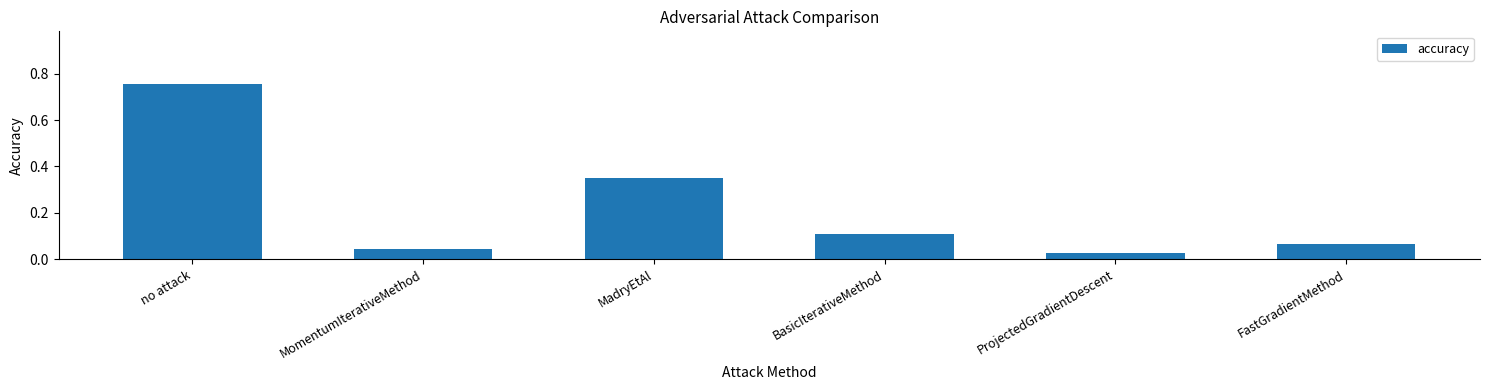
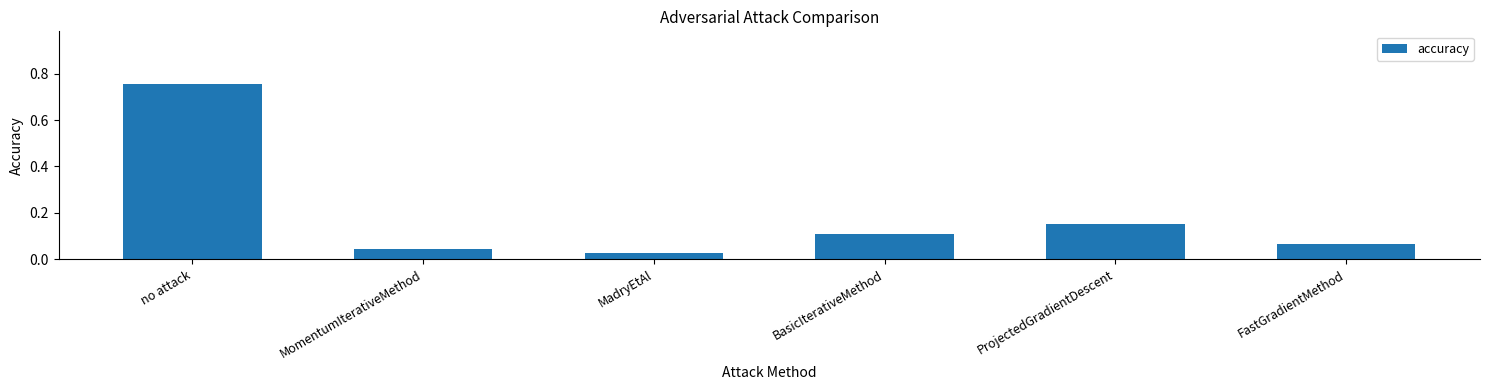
MadryEtAl: 0.35 -> 0.03
ProjectedGradientDescent: 0.03 -> 0.15
